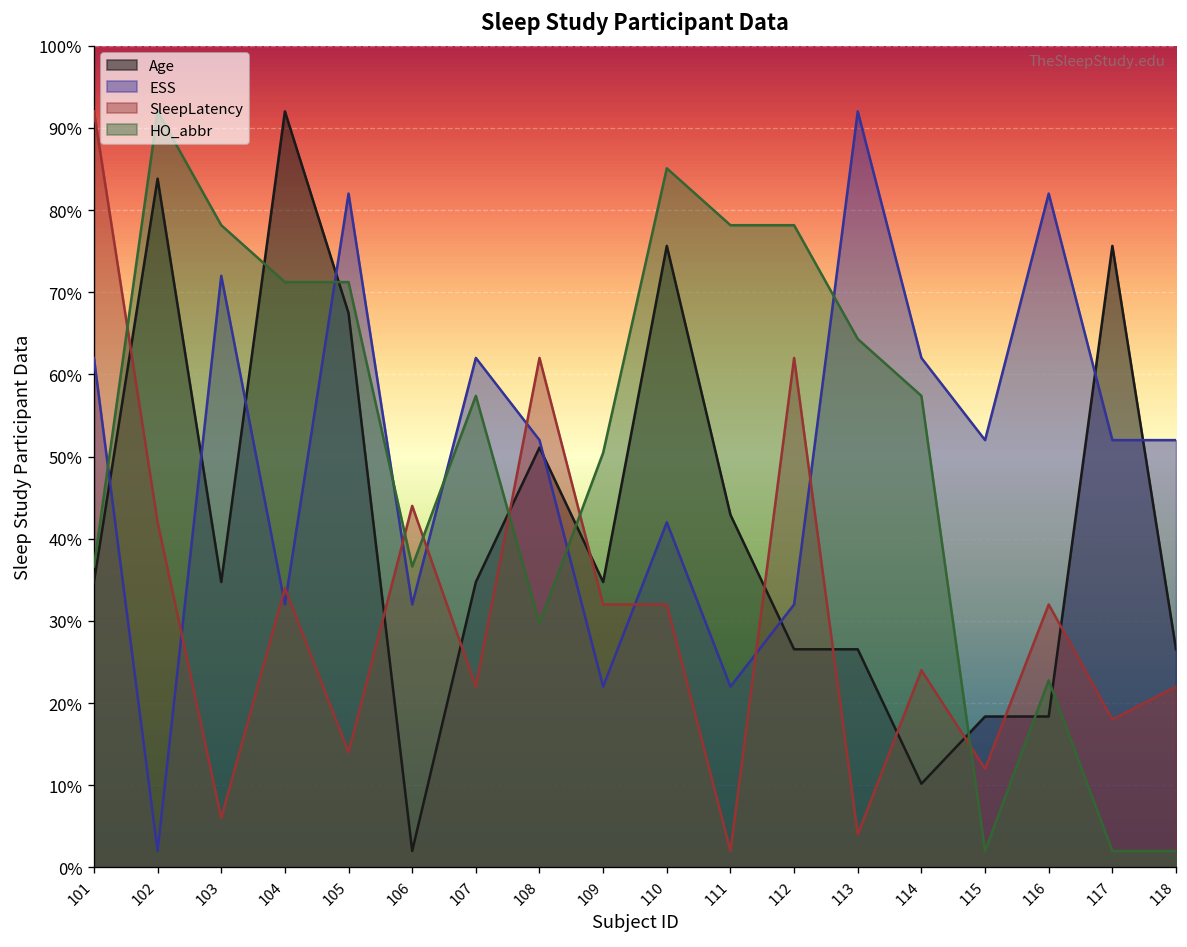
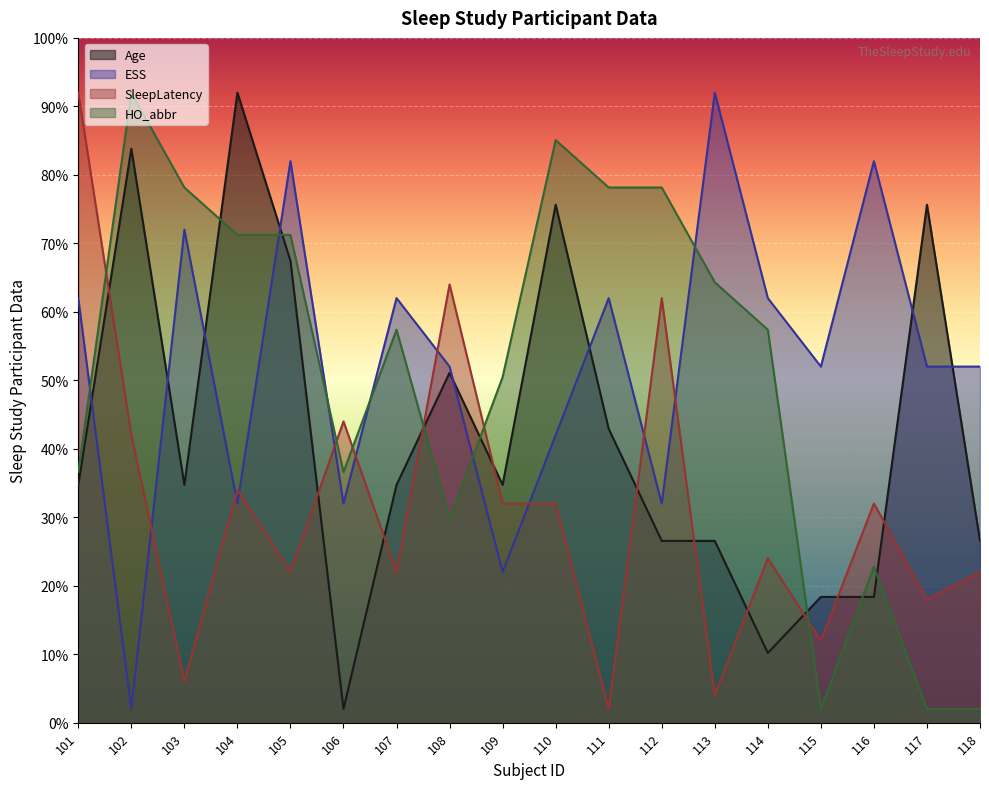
SleepLatency, 105: 14% -> 22%
SleepLatency, 108: 62% -> 64%
ESS, 111: 22% -> 62%
